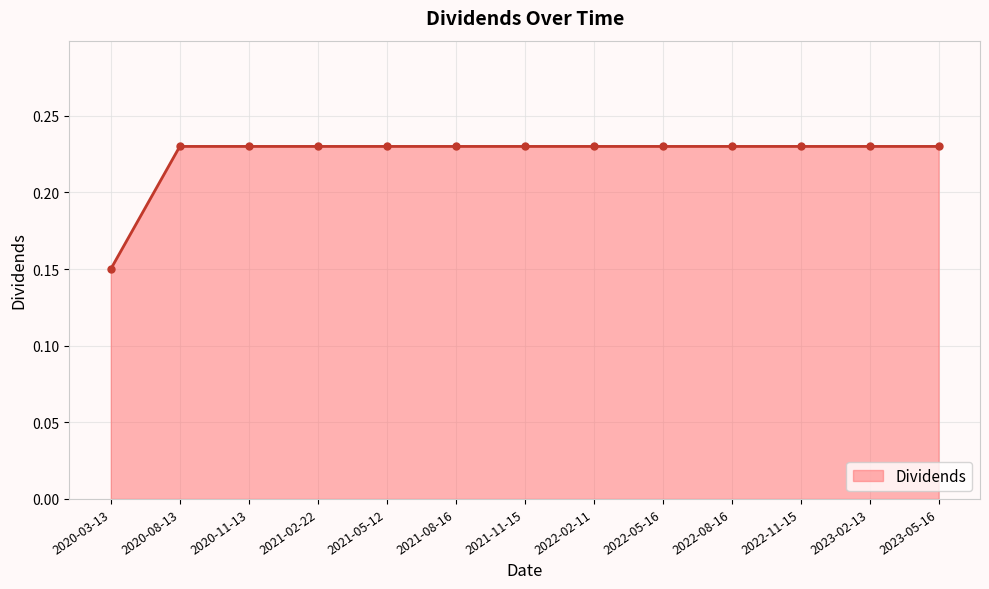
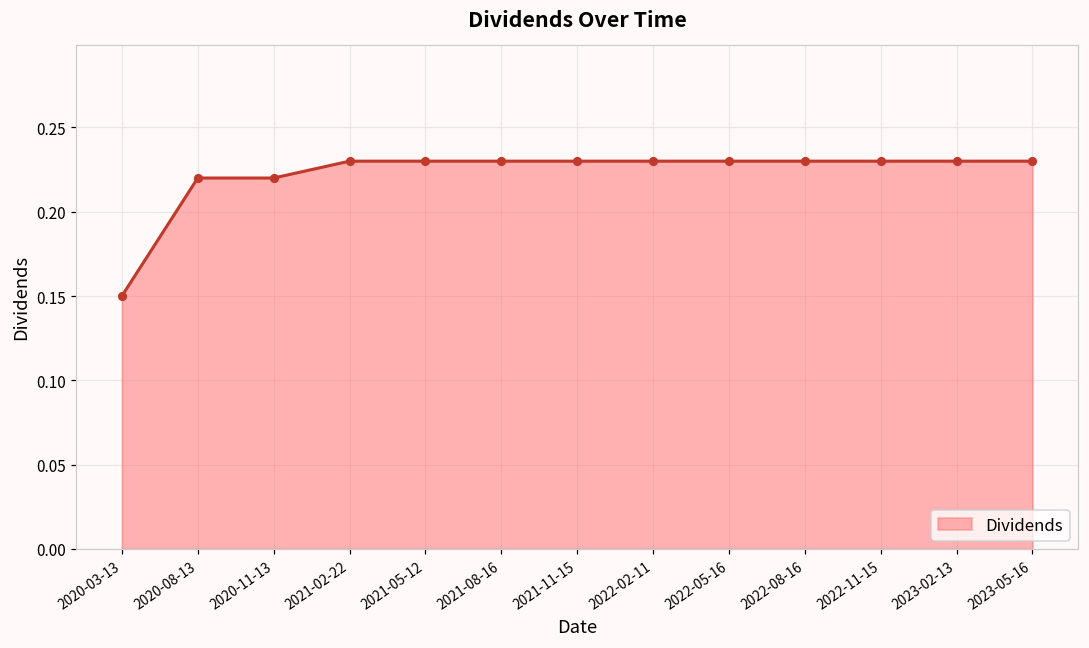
2020-08-13: 0.23 -> 0.22
2020-11-13: 0.23 -> 0.22
